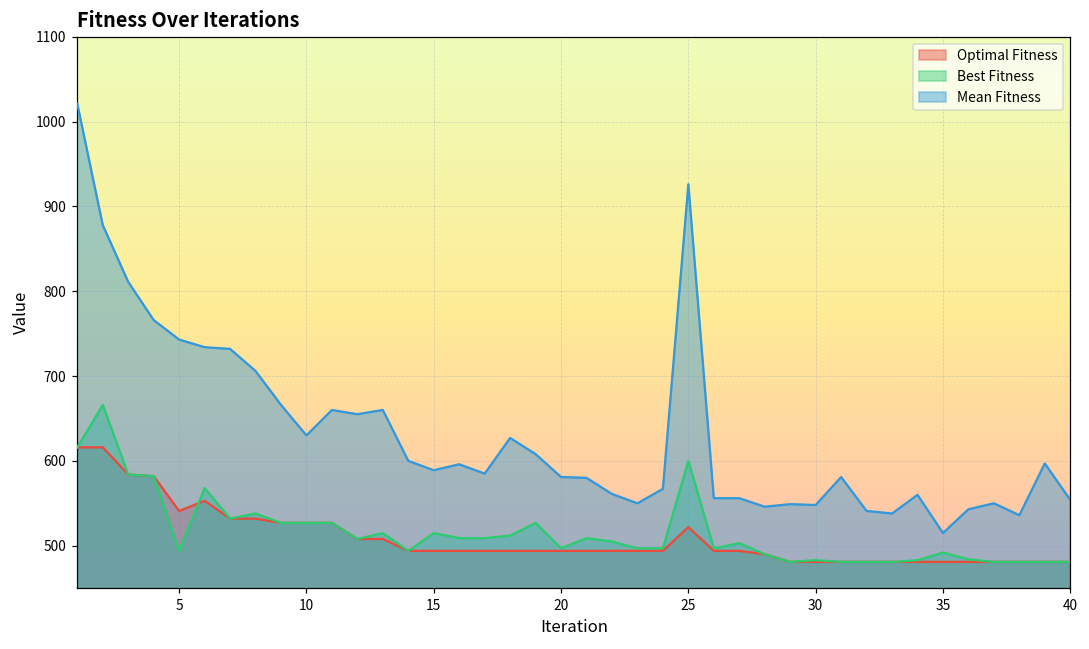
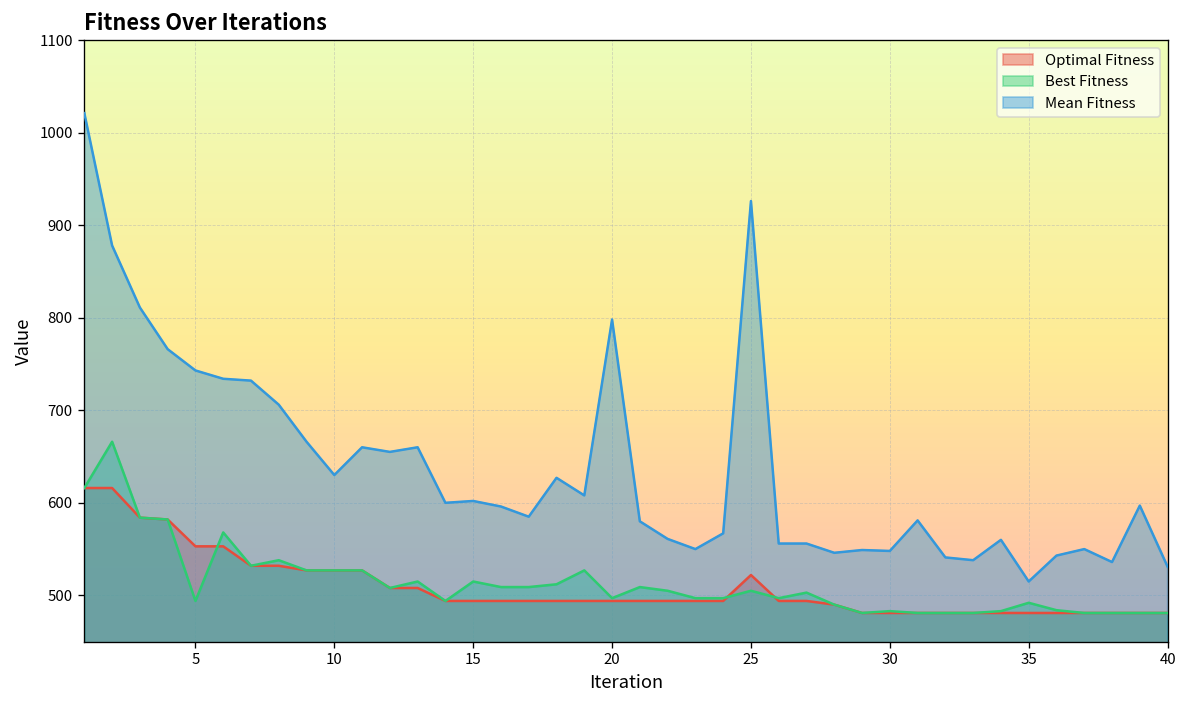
Optimal Fitness, 5: 540 -> 550
Mean Fitness, 15: 590 -> 600
Mean Fitness, 20: 580 -> 800
Best Fitness, 25: 600 -> 510
Mean Fitness, 40: 550 -> 530
